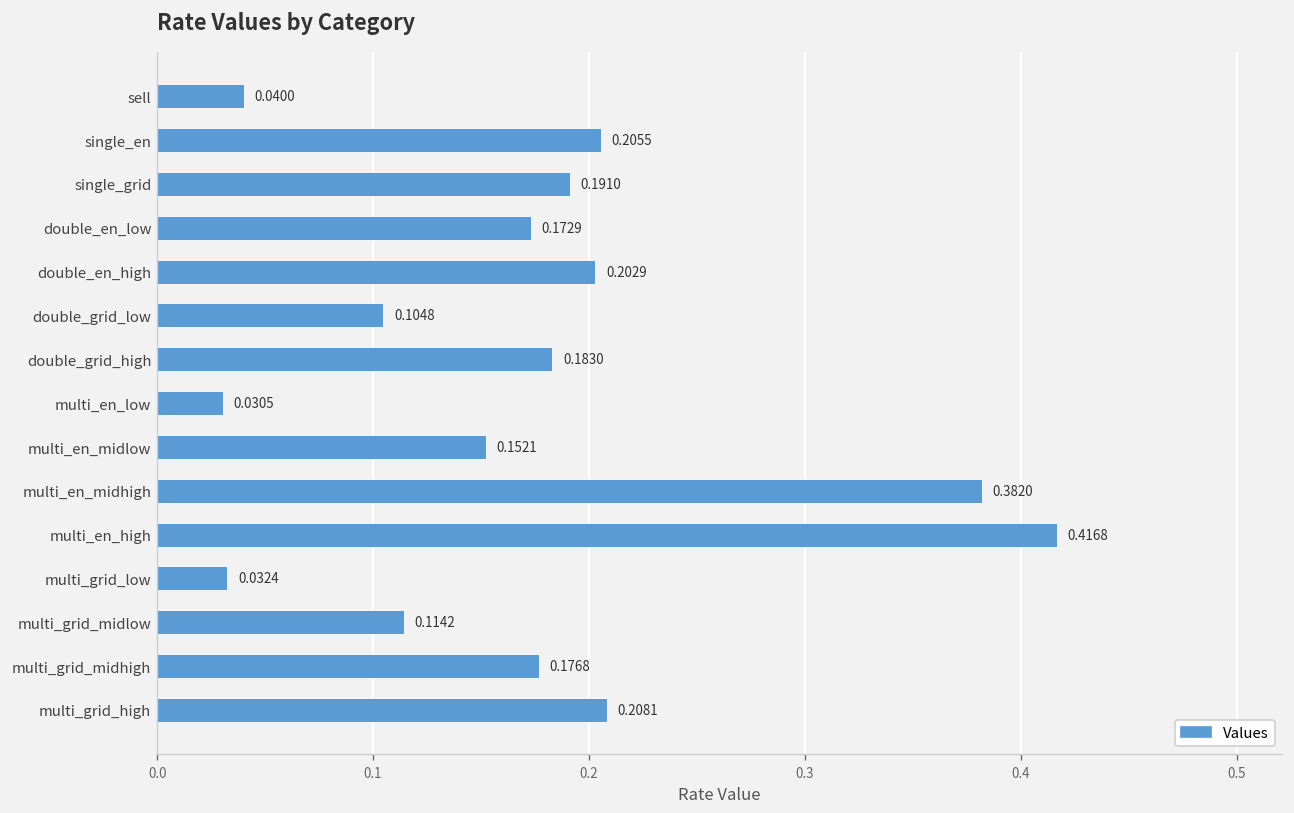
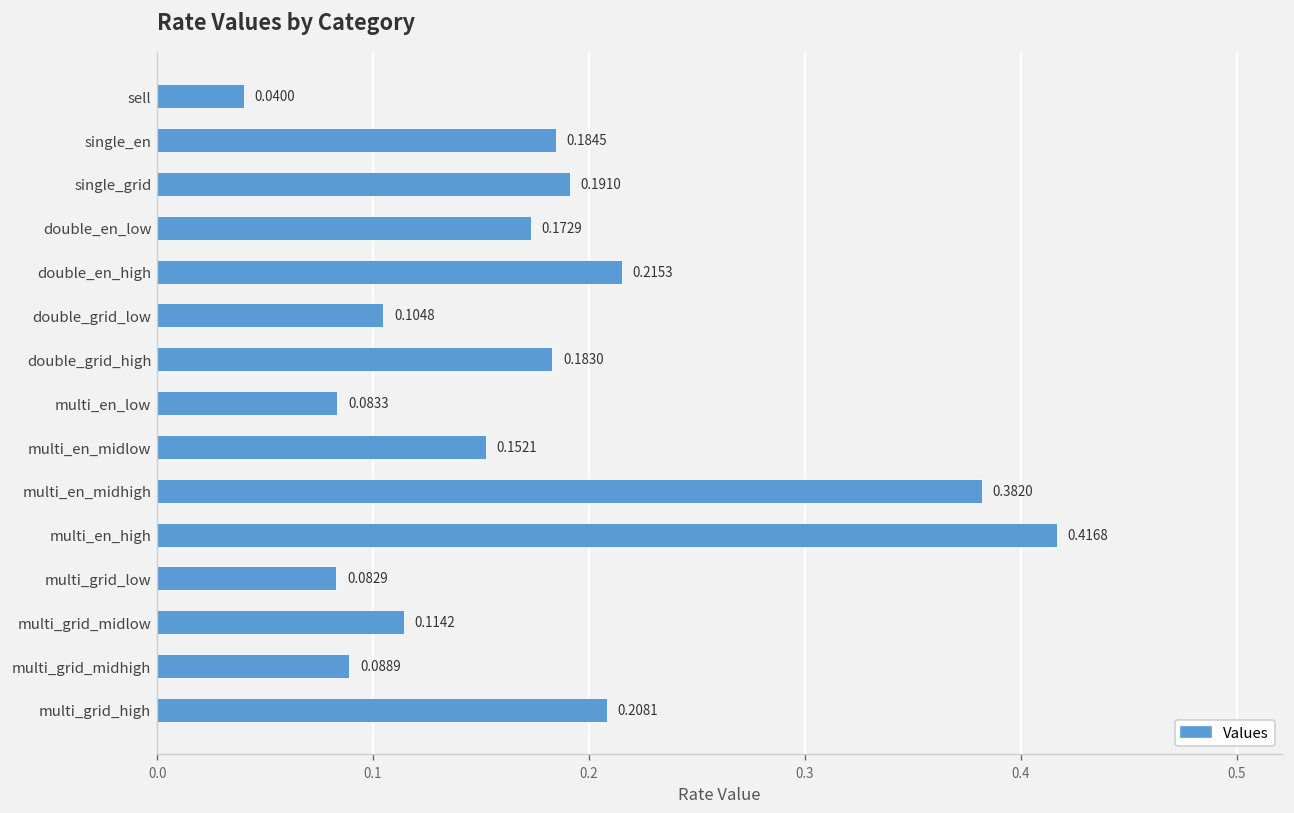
single_en: 0.2055 -> 0.1845
double_en_high: 0.2029 -> 0.2153
multi_en_low: 0.0305 -> 0.0833
multi_grid_low: 0.0324 -> 0.0829
multi_grid_midhigh: 0.1768 -> 0.0889
